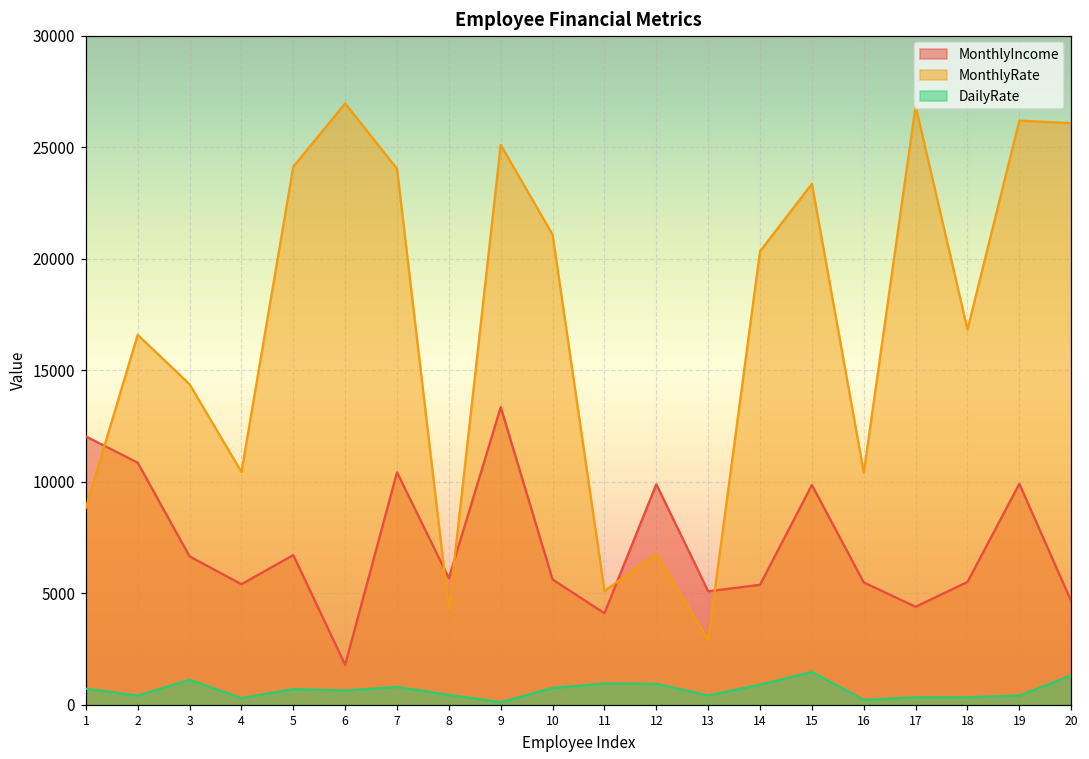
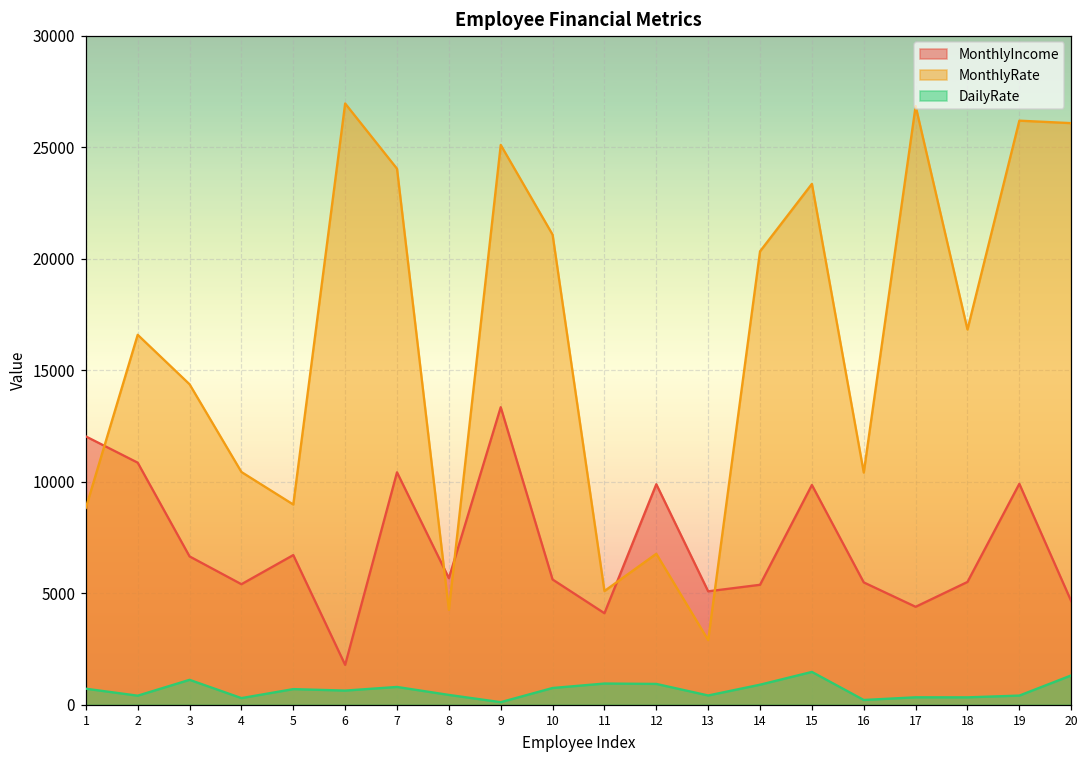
MonthlyRate, 5: 24100 -> 9000
